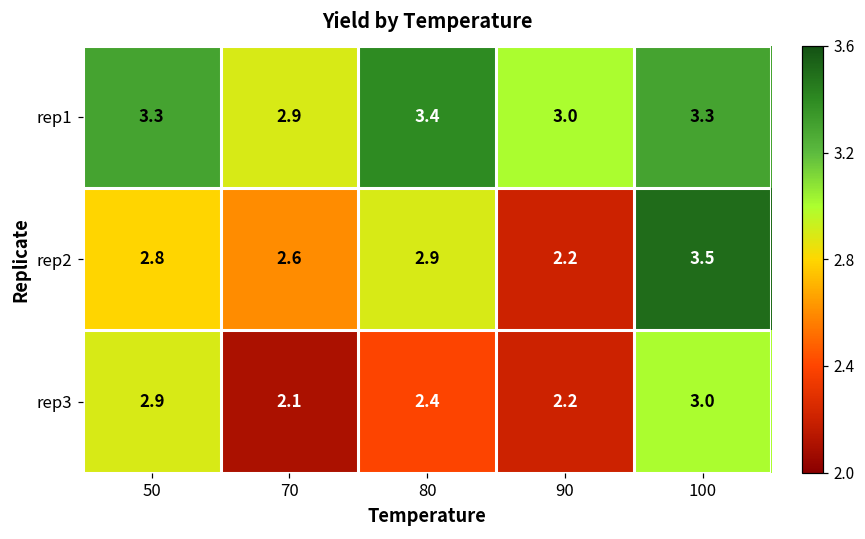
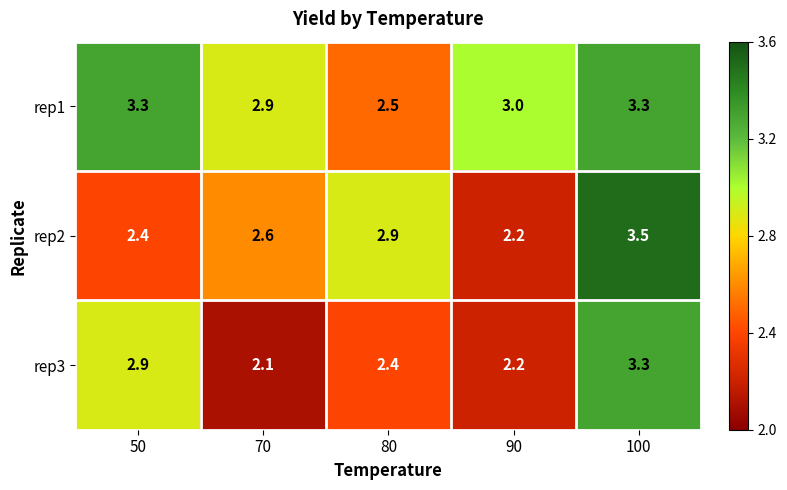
rep1, 80: 3.4 -> 2.5
rep2, 50: 2.8 -> 2.4
rep3, 100: 3.0 -> 3.3
